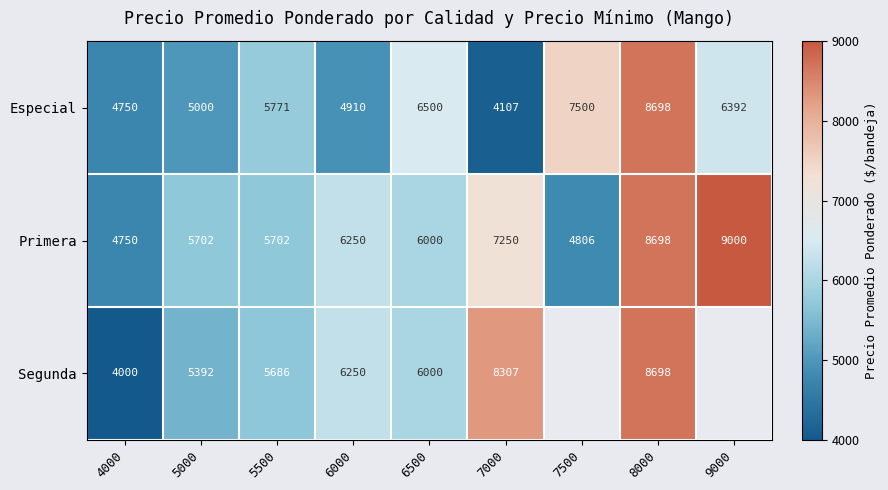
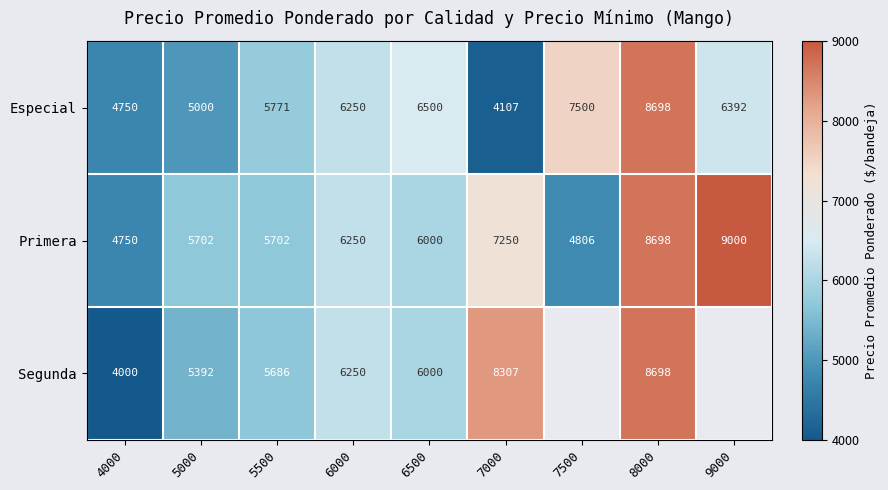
Especial, 6000: 4910 -> 6250
